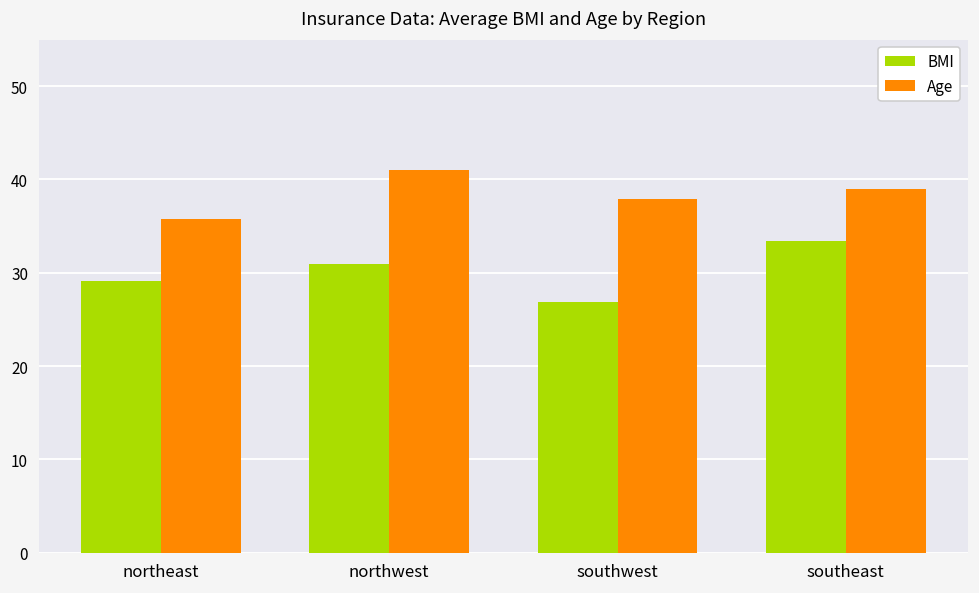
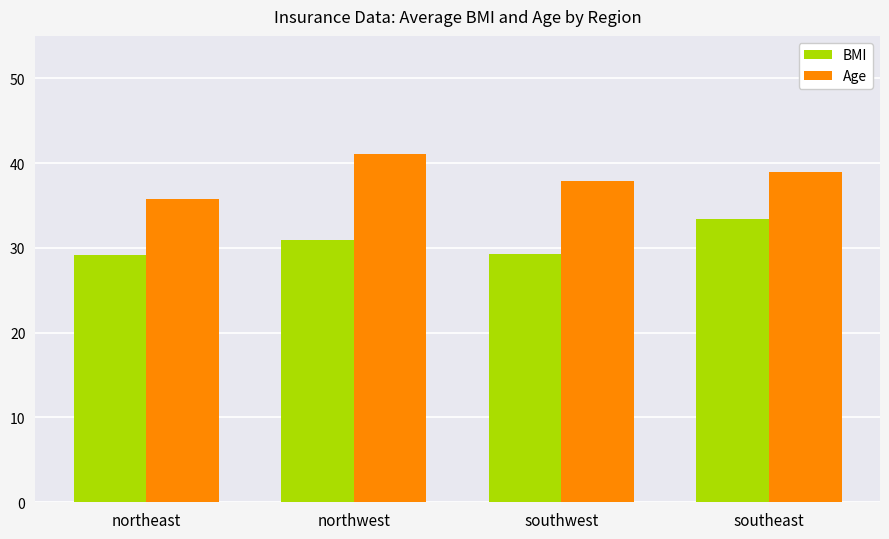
BMI, southwest: 27 -> 29
